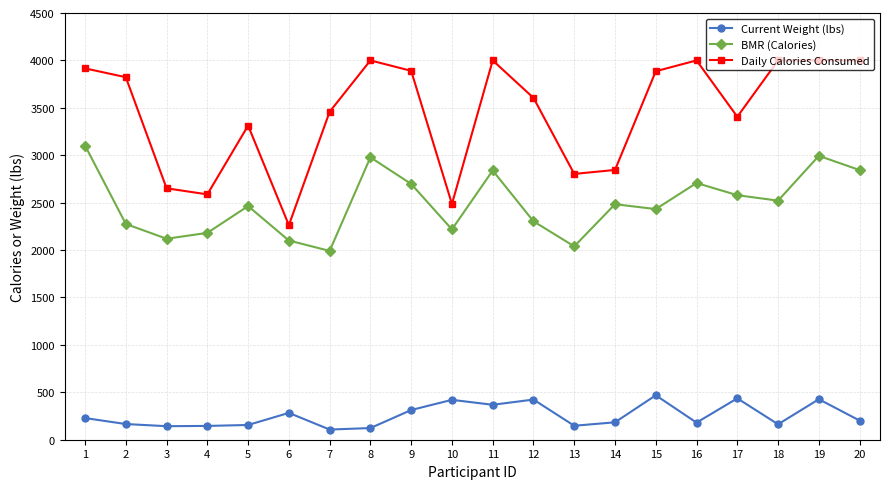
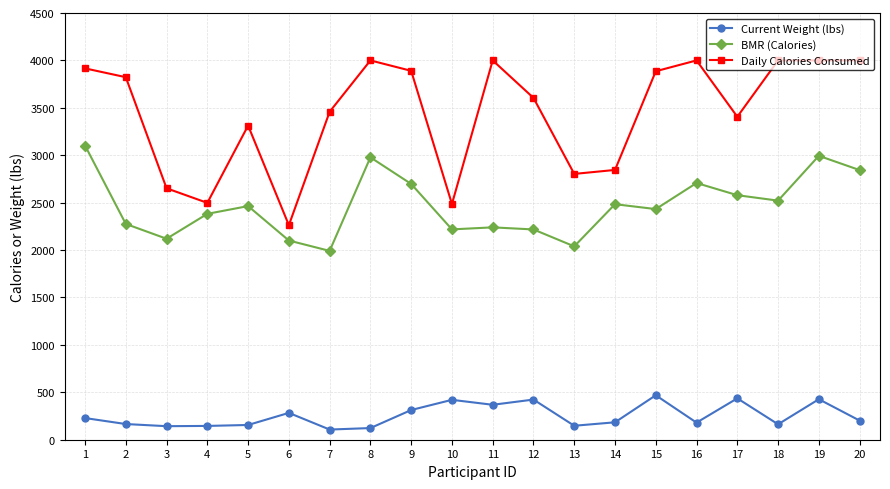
BMR (Calories), 4: 2200 -> 2400
Daily Calories Consumed, 4: 2600 -> 2500
BMR (Calories), 11: 2800 -> 2200
BMR (Calories), 12: 2300 -> 2200
